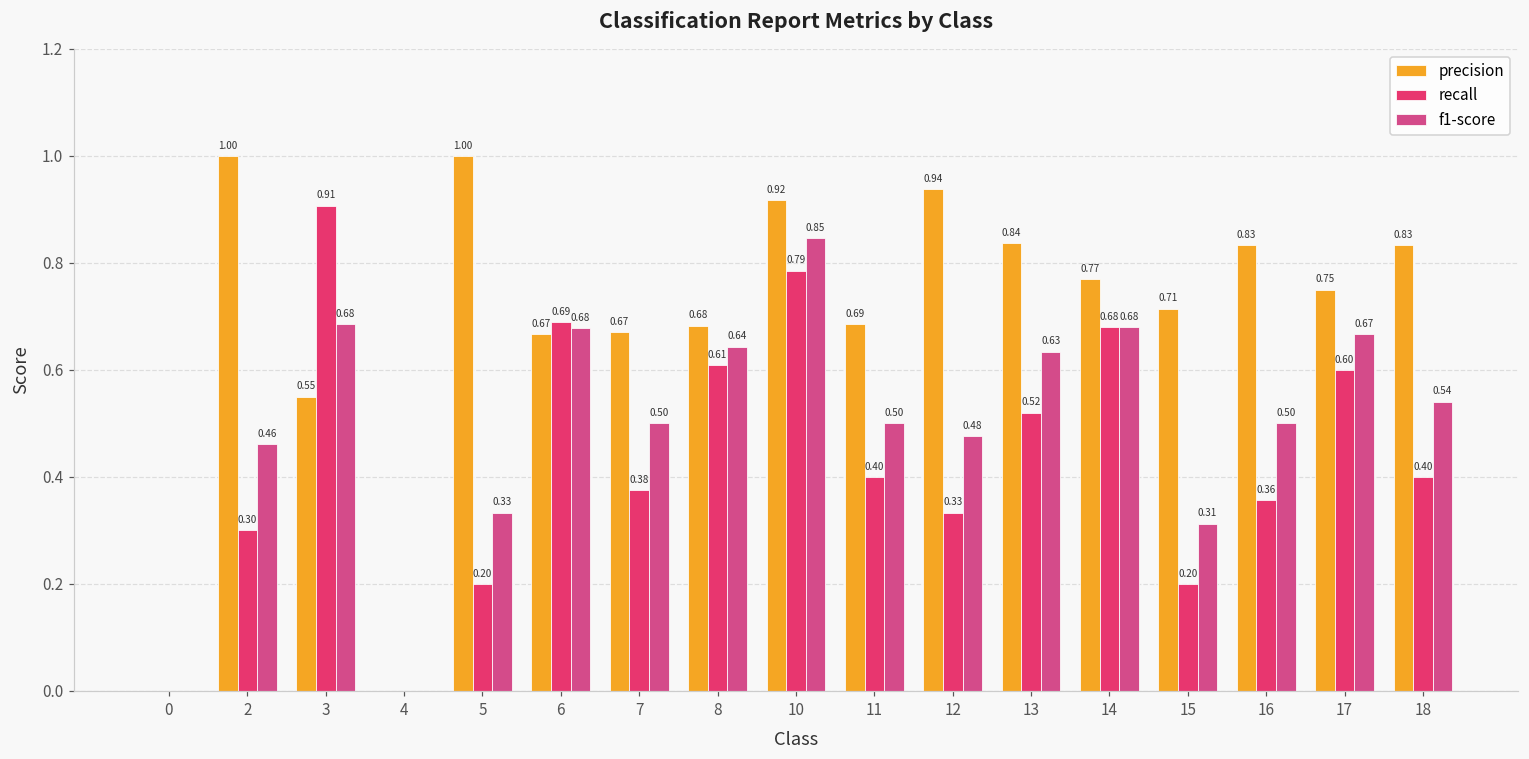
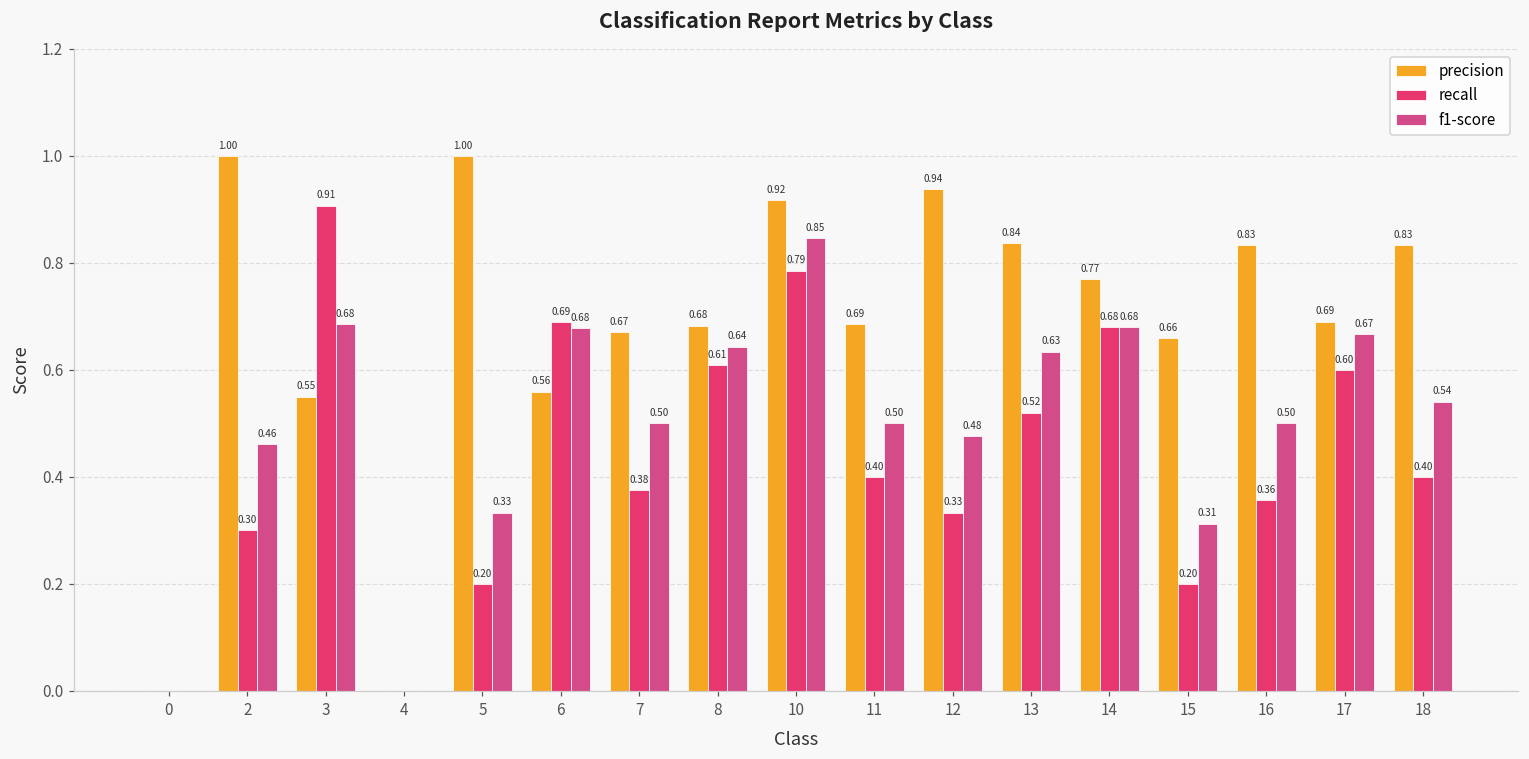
precision, 6: 0.67 -> 0.56
precision, 15: 0.71 -> 0.66
precision, 17: 0.75 -> 0.69
